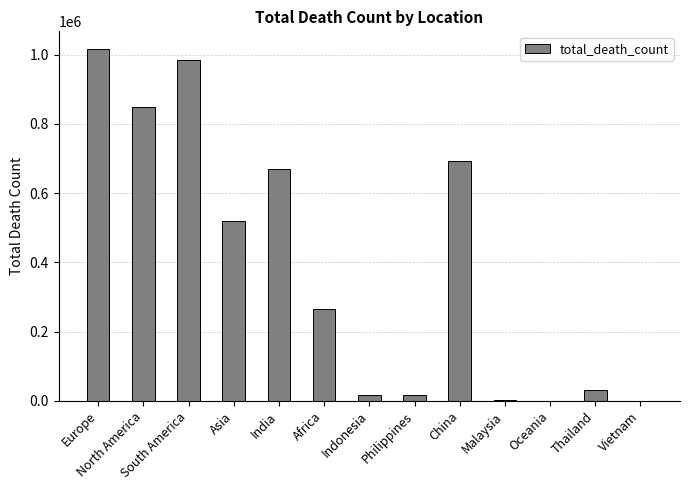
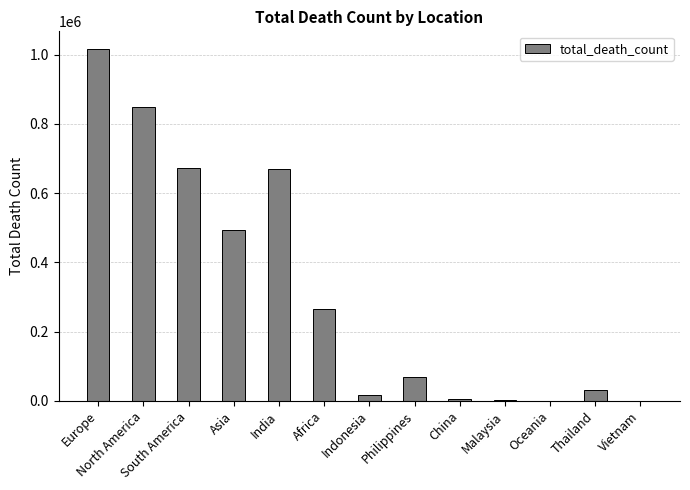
South America: 990000 -> 670000
Asia: 520000 -> 490000
Philippines: 20000 -> 70000
China: 690000 -> 0
